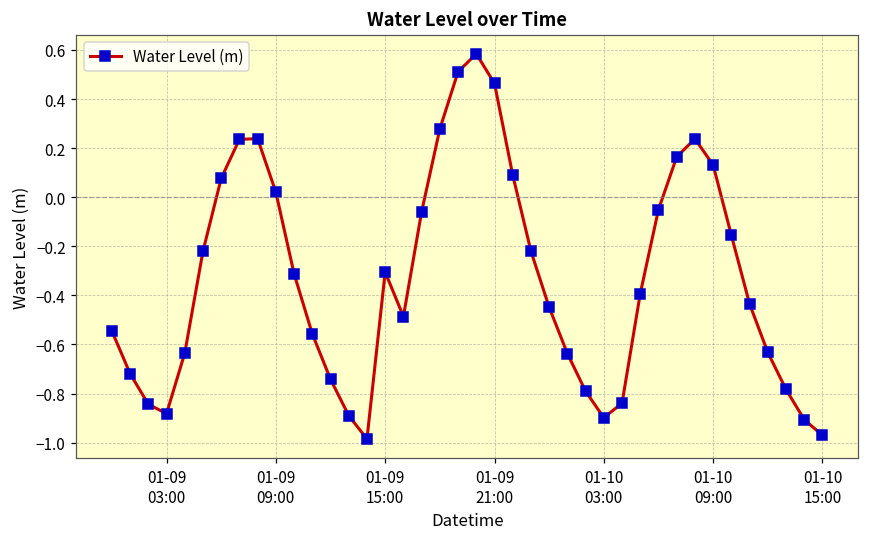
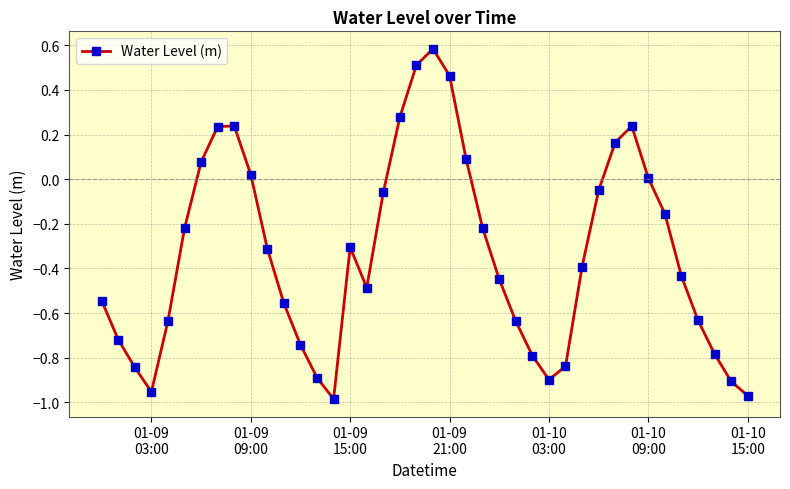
01-09 03:00: -0.88 -> -0.95
01-10 09:00: 0.13 -> 0.01
